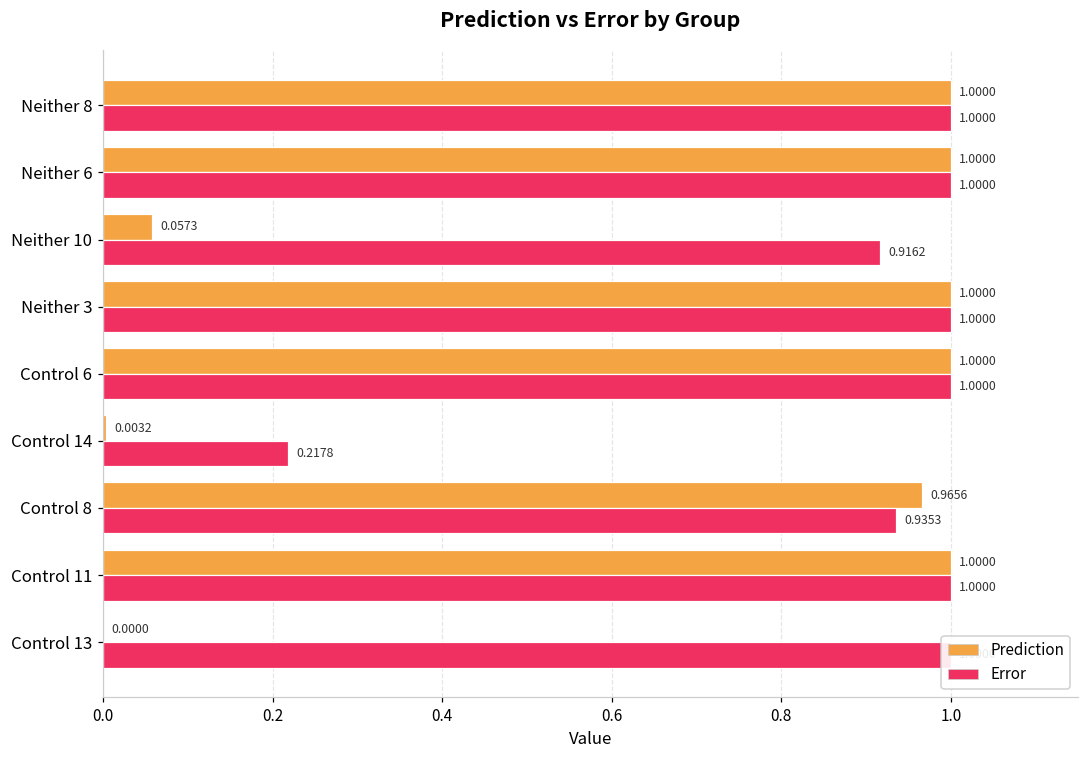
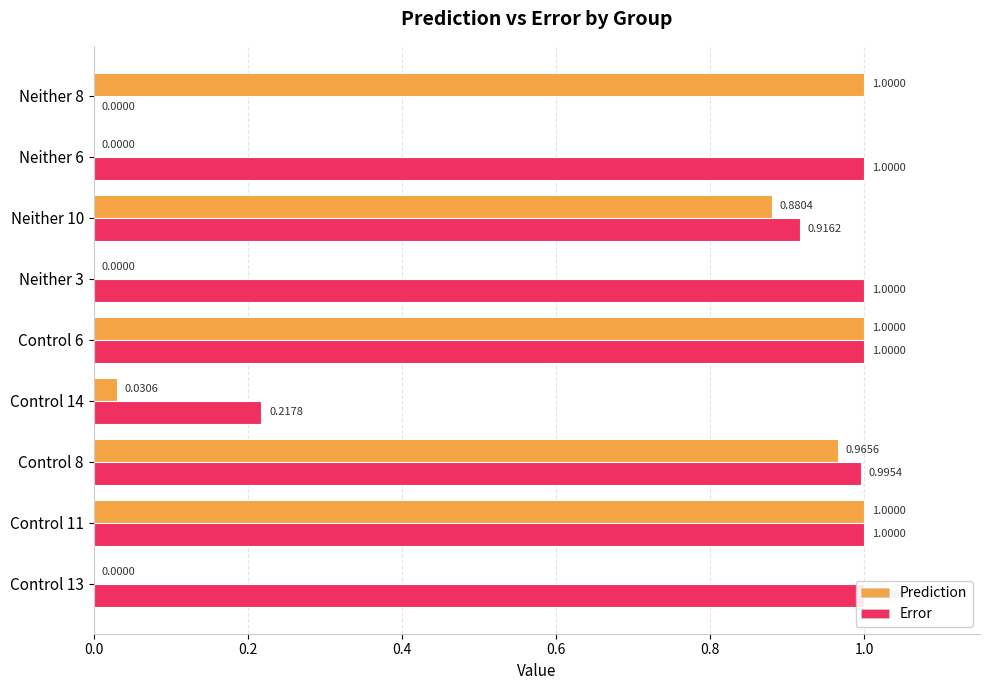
Error, Neither 8: 1.0000 -> 0.0000
Prediction, Neither 6: 1.0000 -> 0.0000
Prediction, Neither 10: 0.0573 -> 0.8804
Prediction, Neither 3: 1.0000 -> 0.0000
Prediction, Control 14: 0.0032 -> 0.0306
Error, Control 8: 0.9353 -> 0.9954
